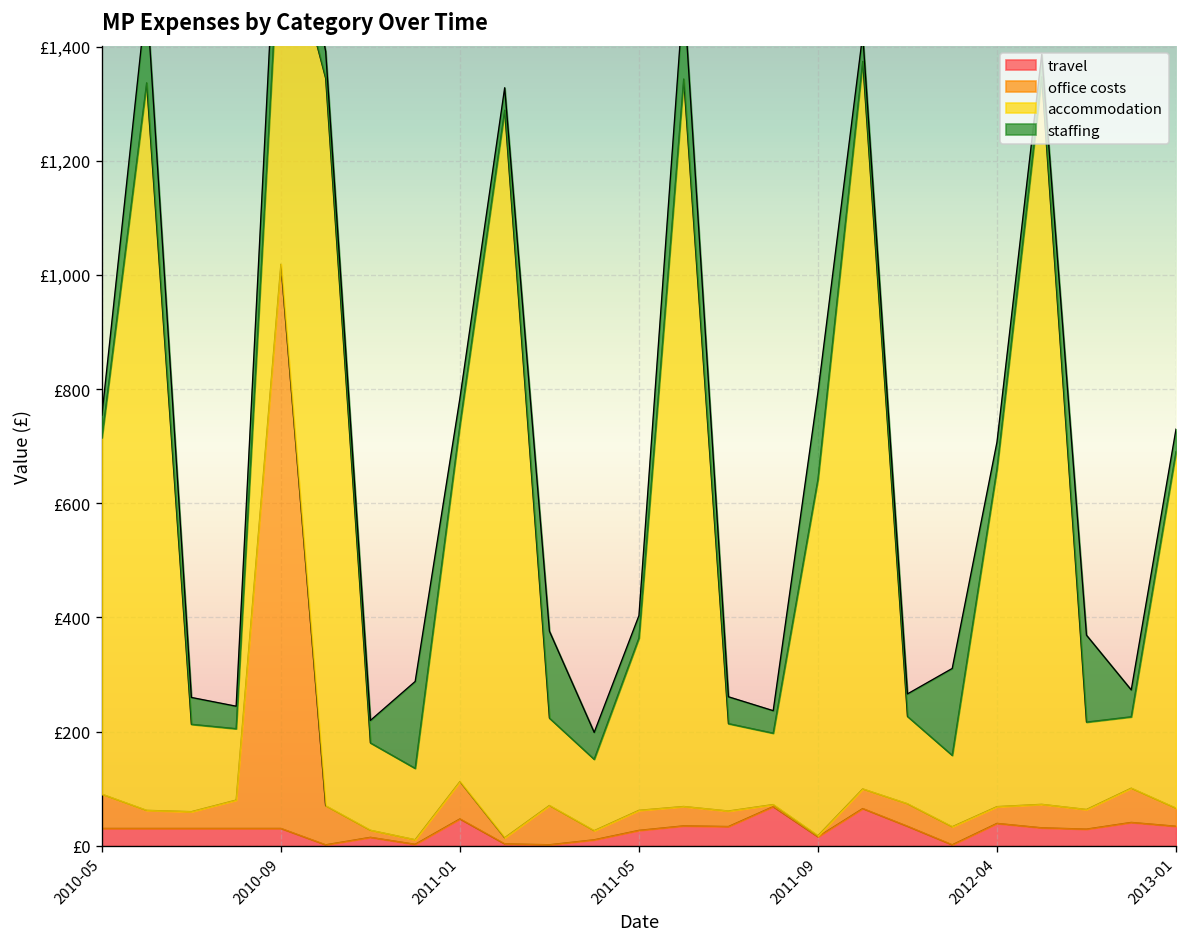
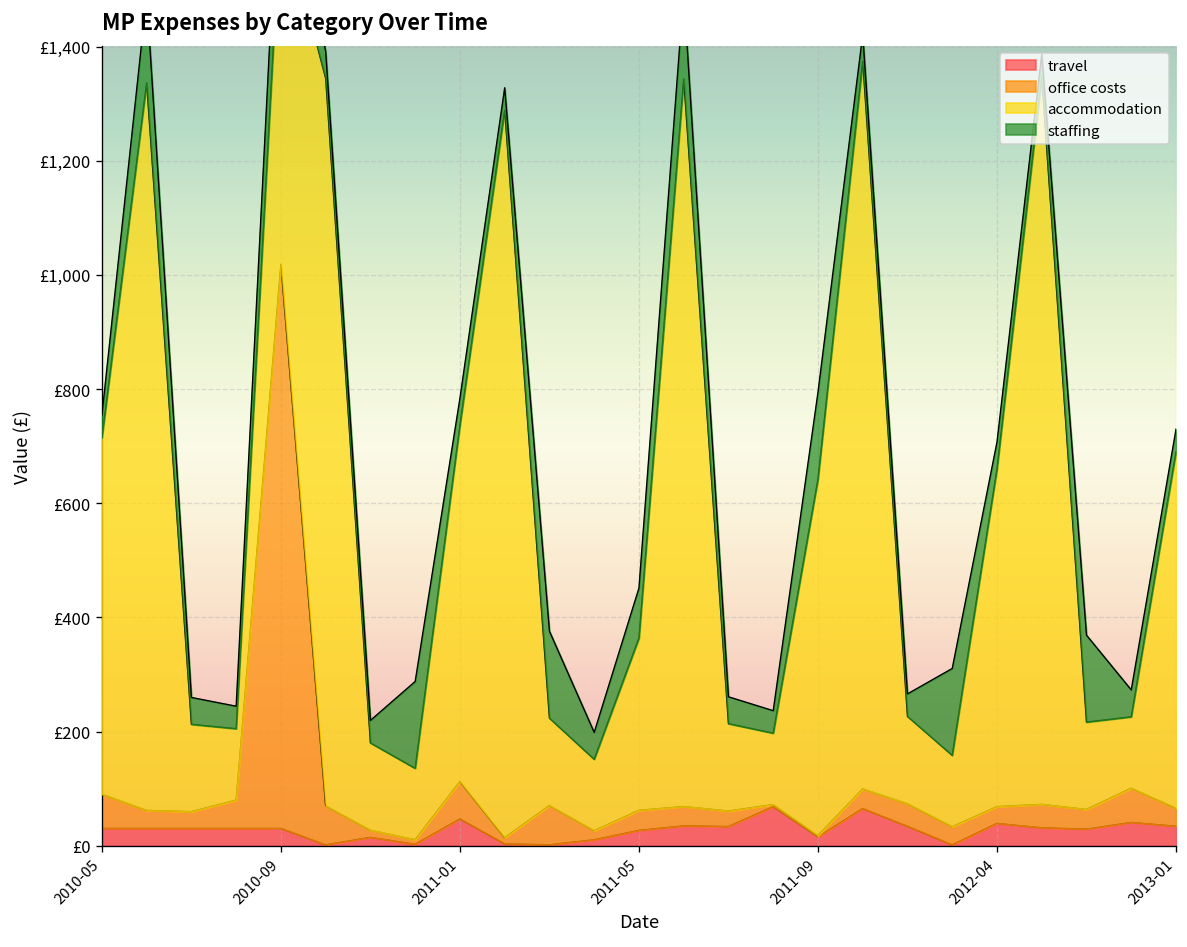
staffing, 2011-05: £40 -> £90
